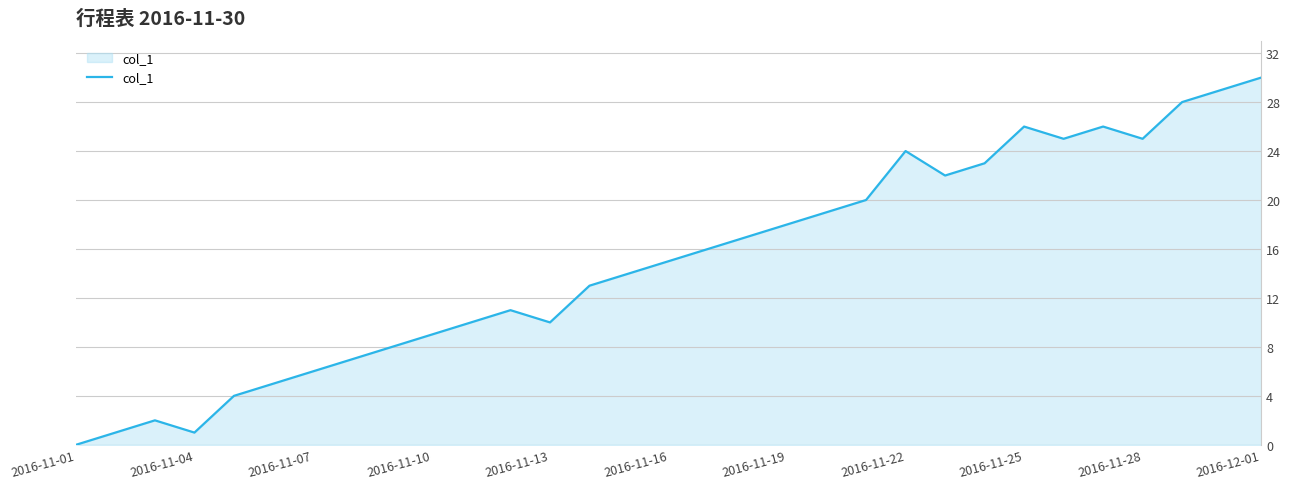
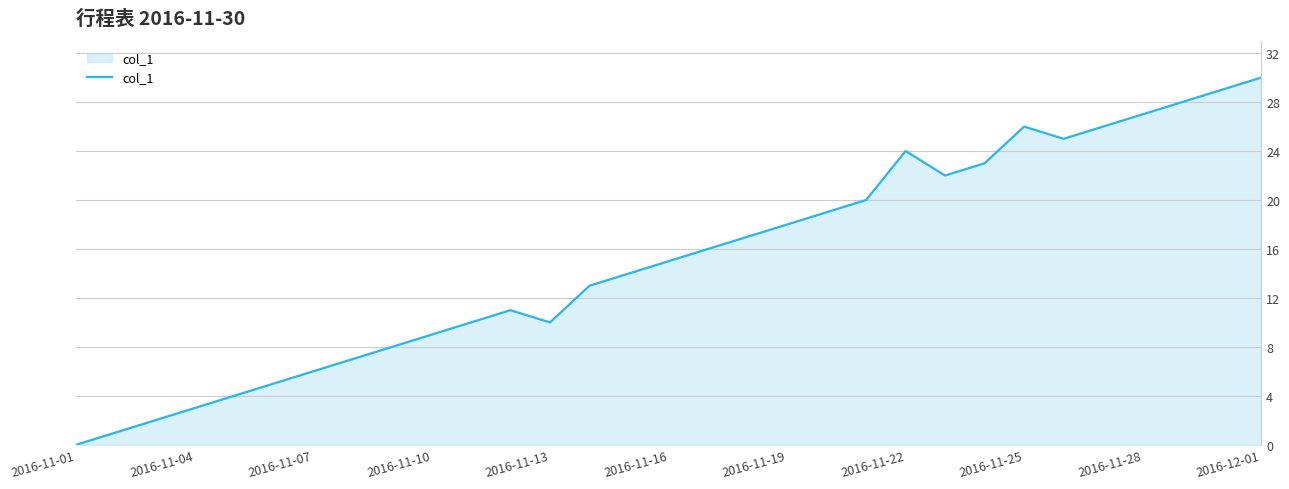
2016-11-04: 1.0 -> 3.0
2016-11-28: 25.0 -> 27.0
